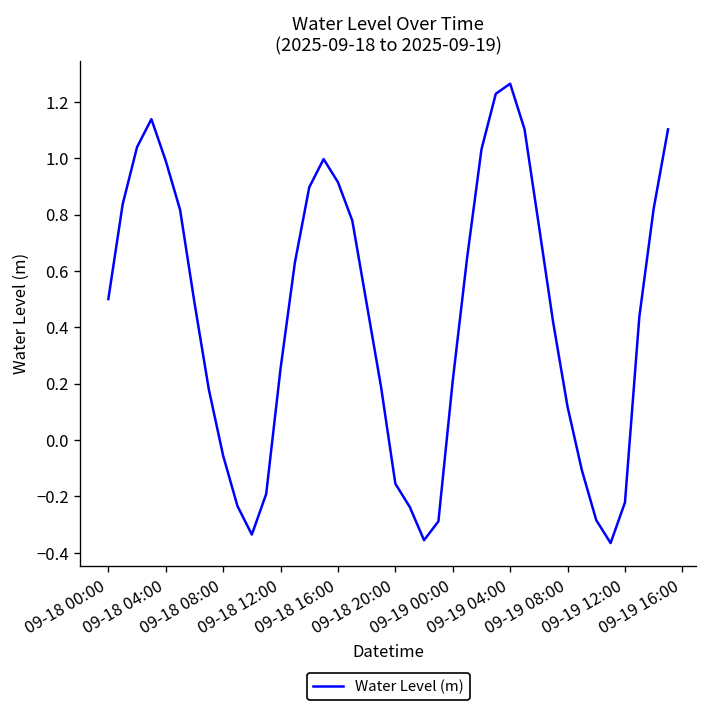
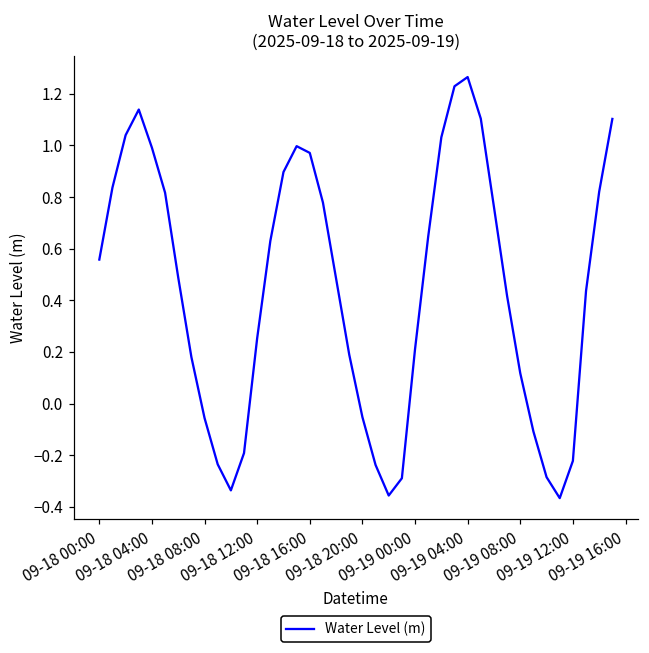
09-18 00:00: 0.50 -> 0.56
09-18 16:00: 0.91 -> 0.97
09-18 20:00: -0.16 -> -0.05
